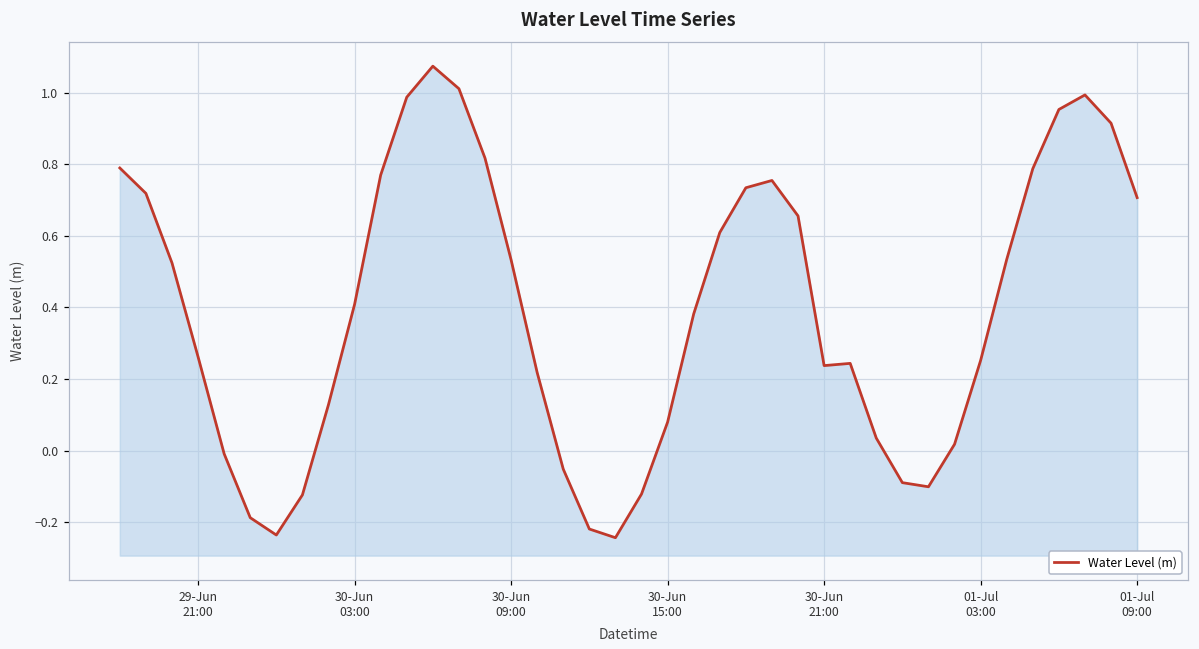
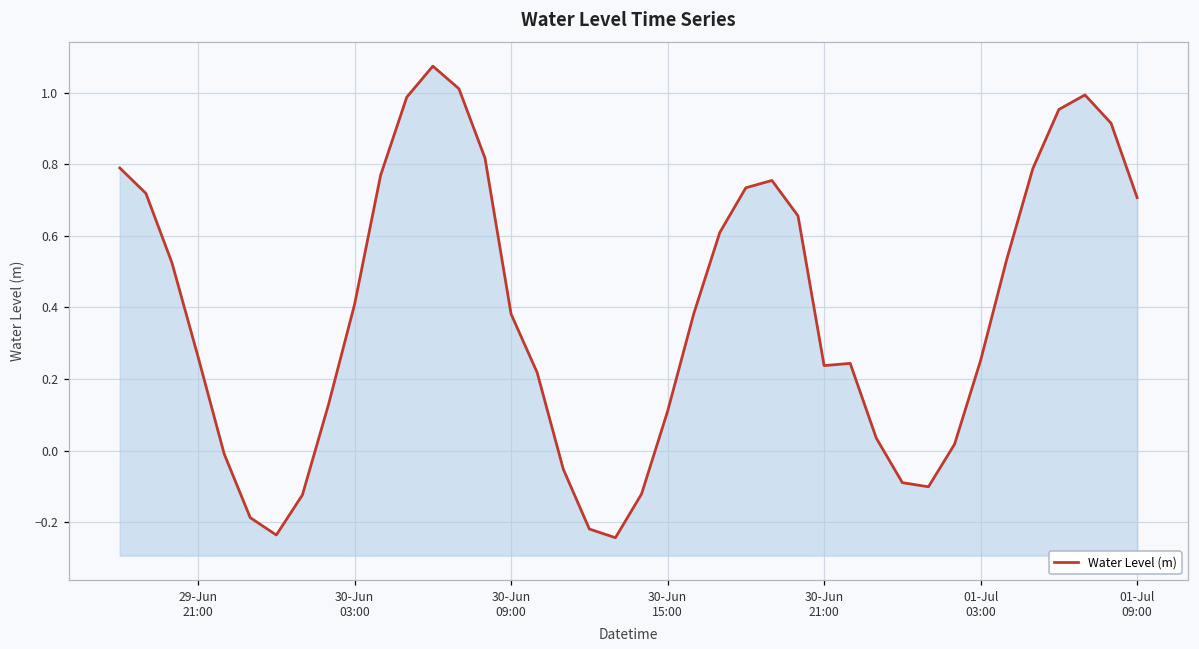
30-Jun 09:00: 0.53 -> 0.38
30-Jun 15:00: 0.08 -> 0.11
